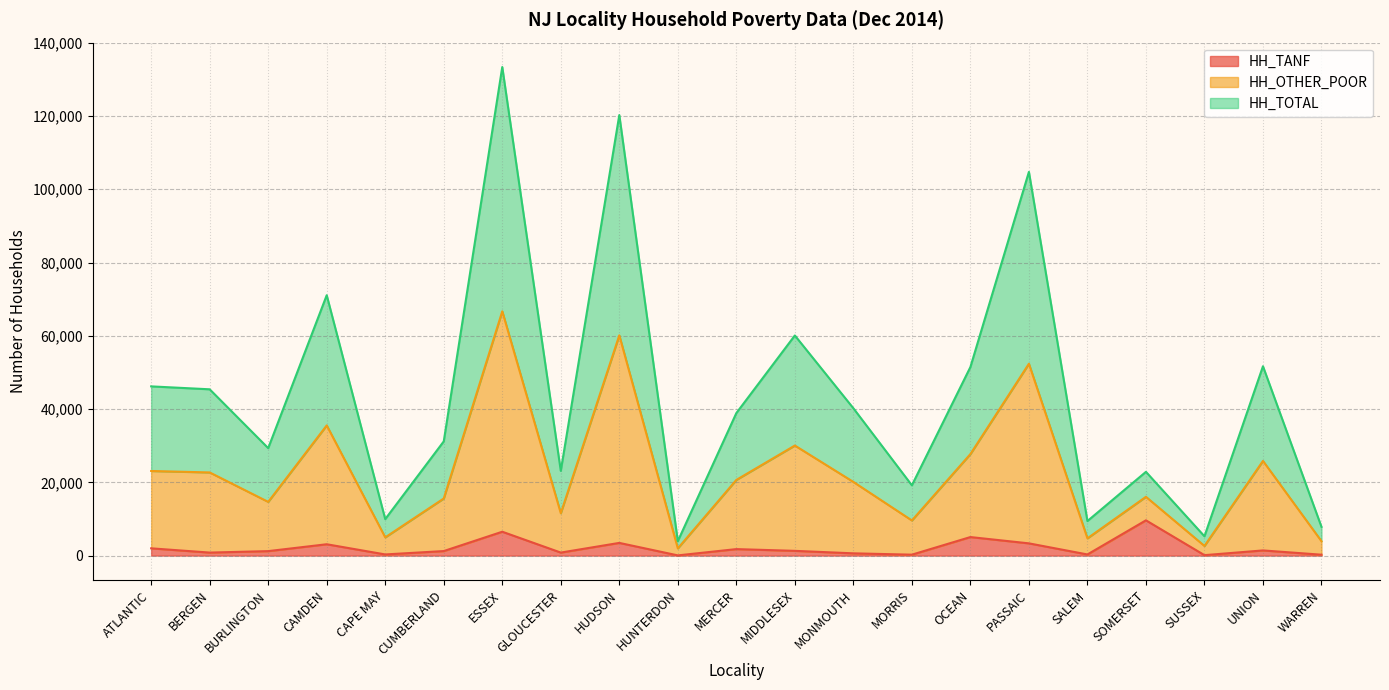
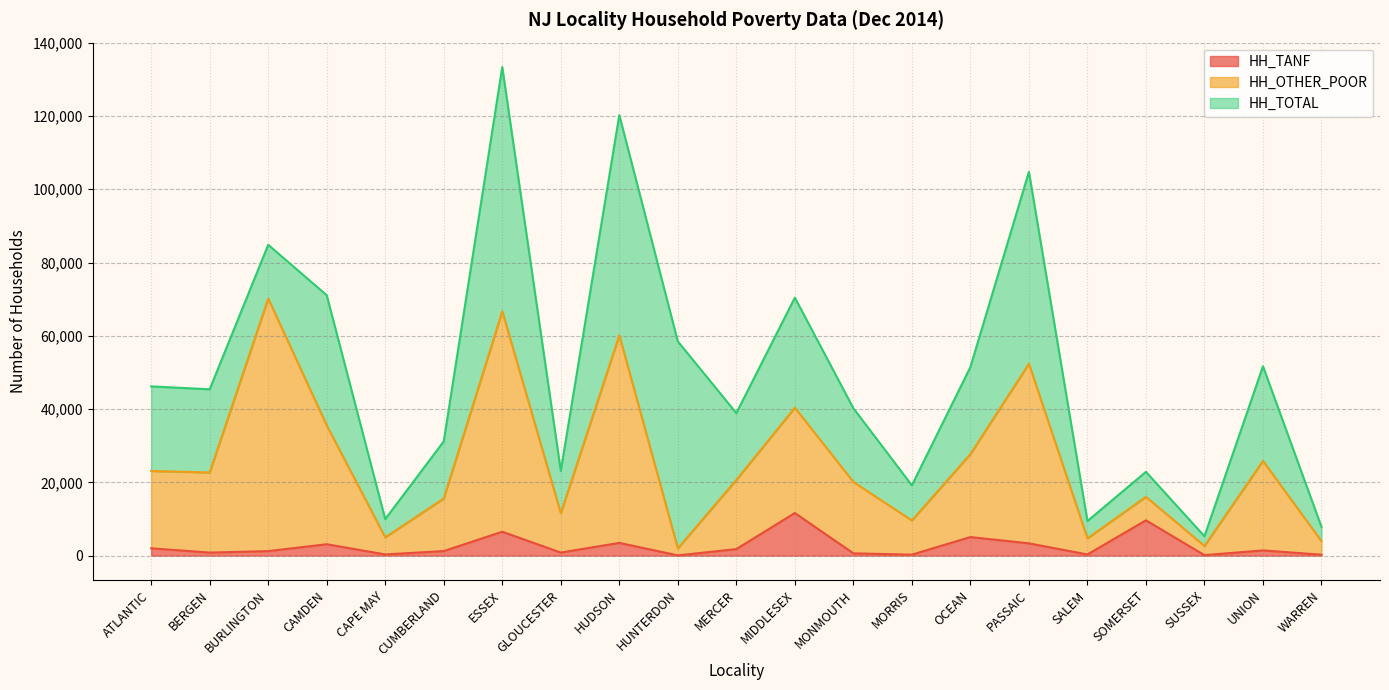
HH_OTHER_POOR, BURLINGTON: 13,000 -> 69,000
HH_TOTAL, HUNTERDON: 2,000 -> 57,000
HH_TANF, MIDDLESEX: 1,000 -> 12,000
